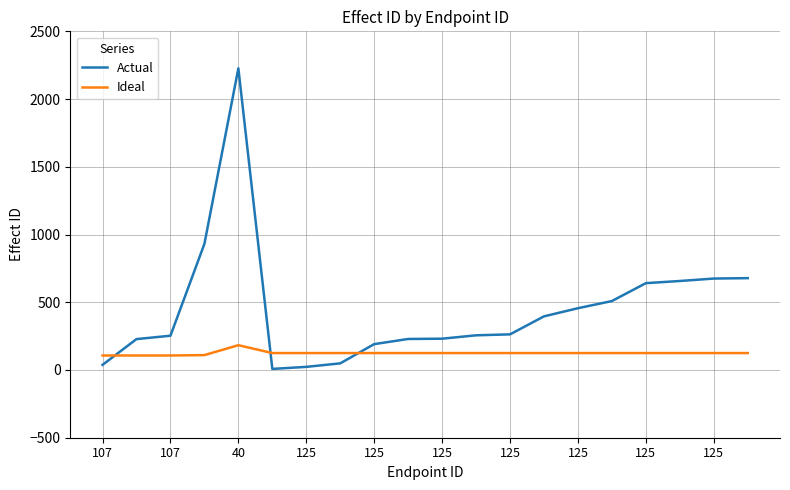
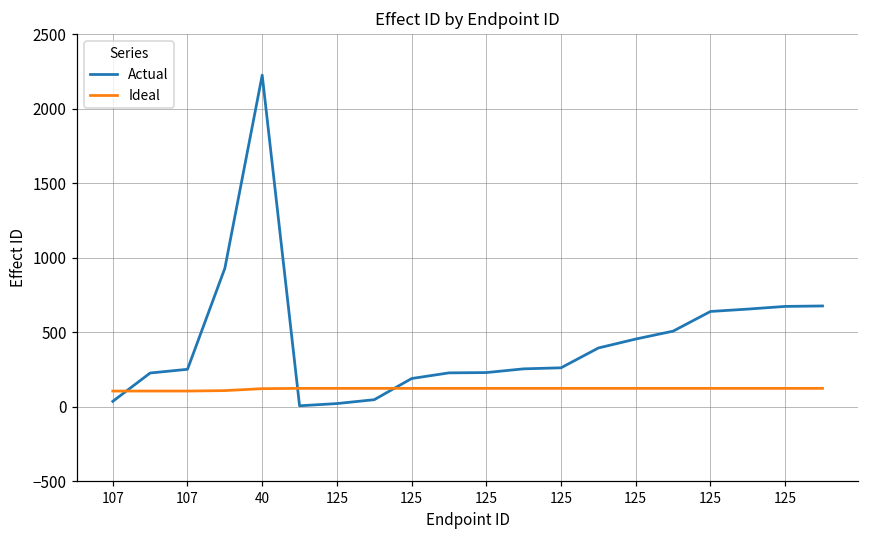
Ideal, 40: 180 -> 120
